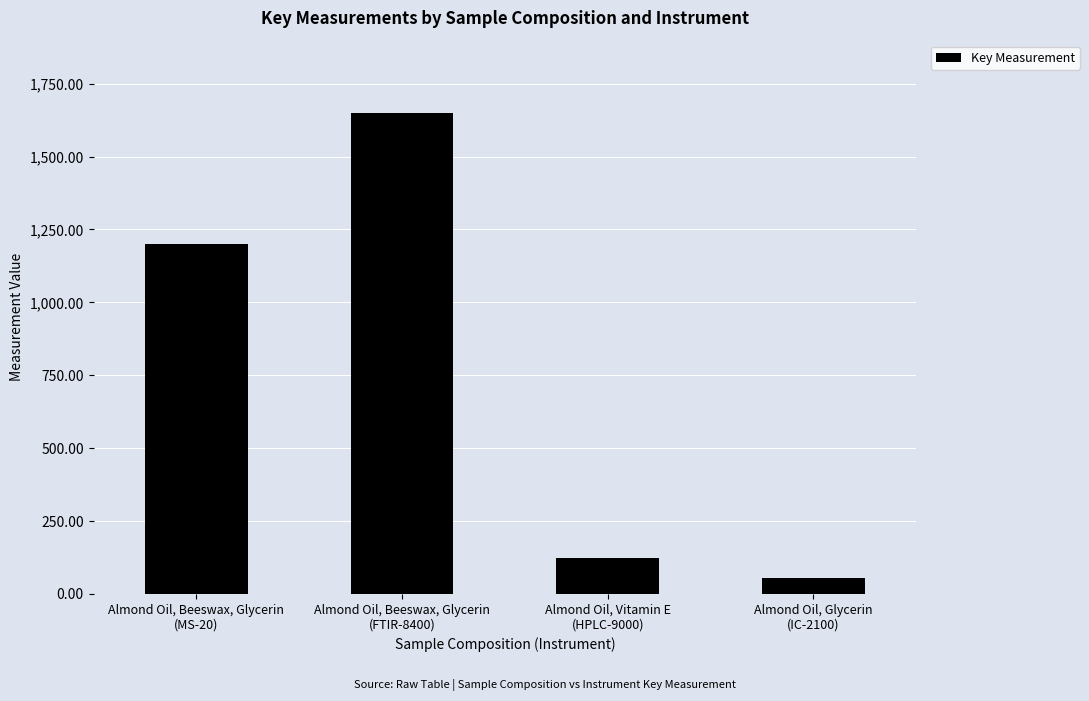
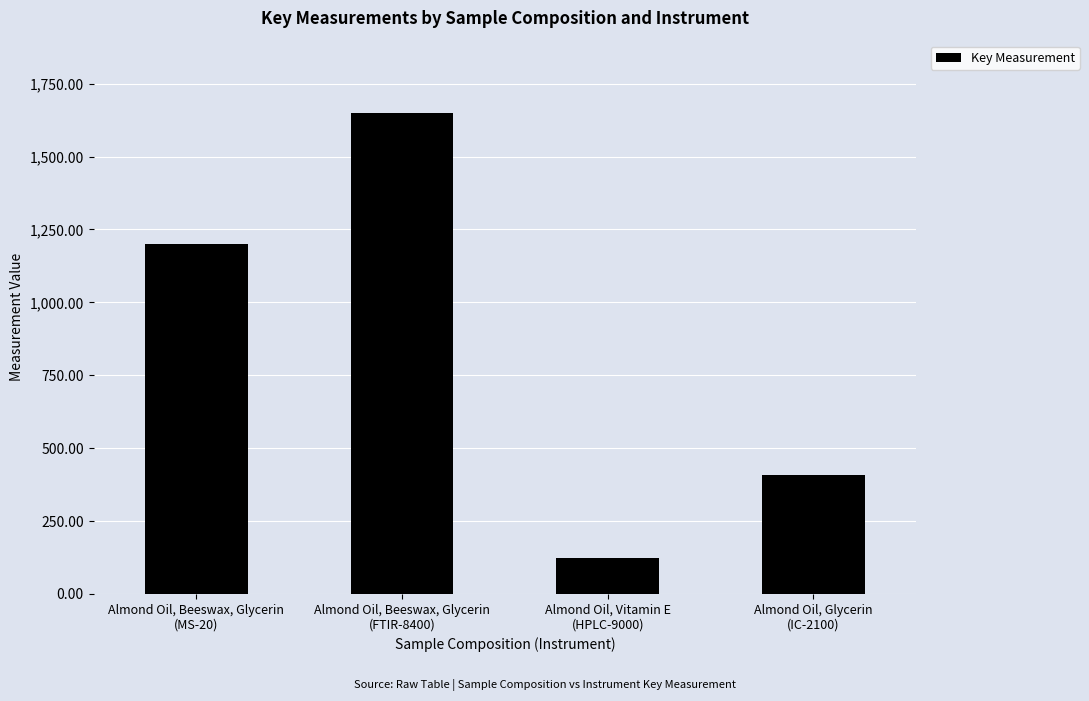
Almond Oil, Glycerin (IC-2100): 60 -> 410
